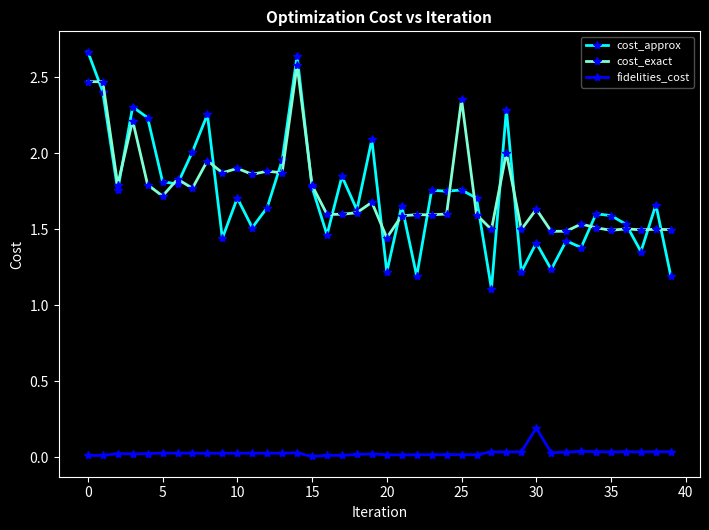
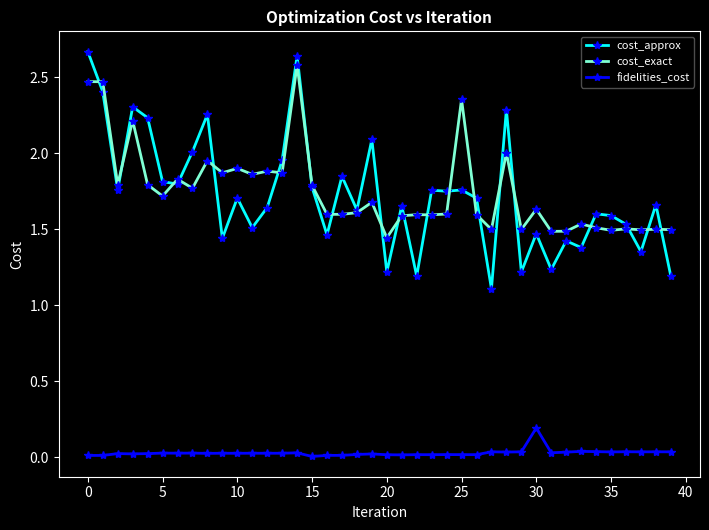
cost_approx, 30: 1.41 -> 1.47
